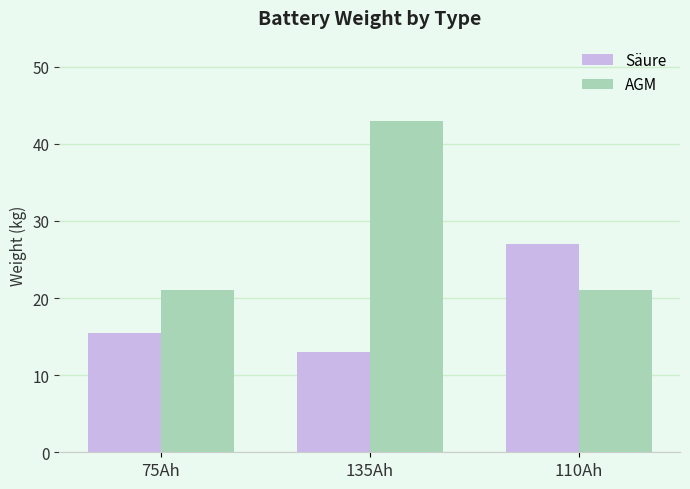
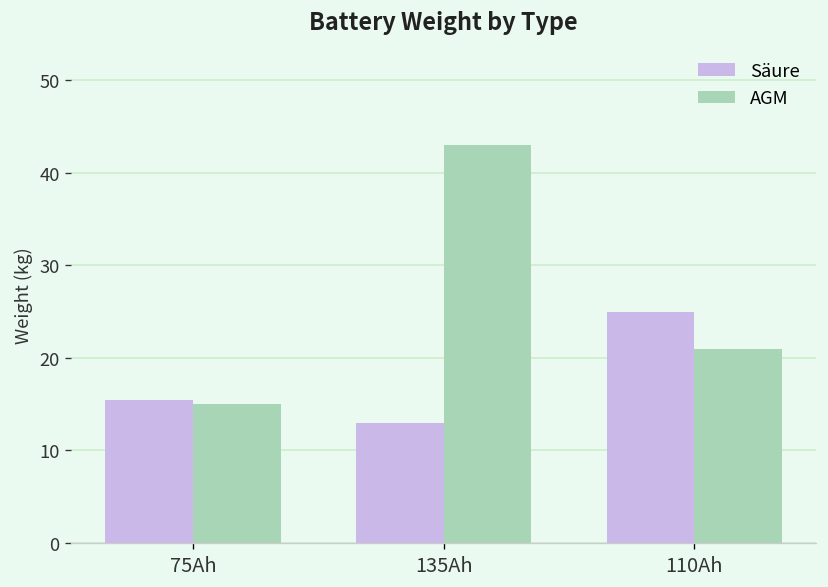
AGM, 75Ah: 21 -> 15
Säure, 110Ah: 27 -> 25
